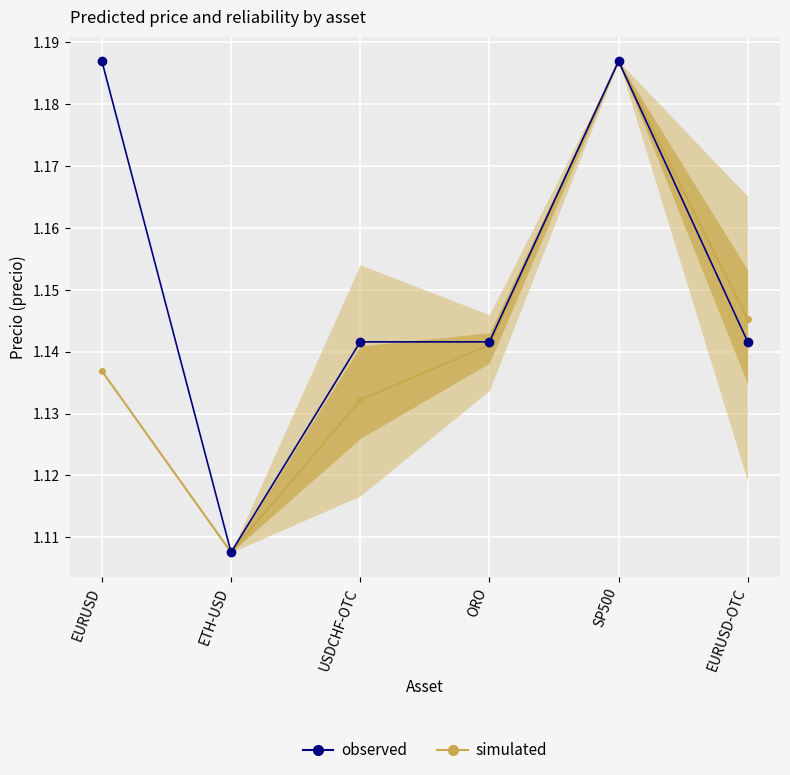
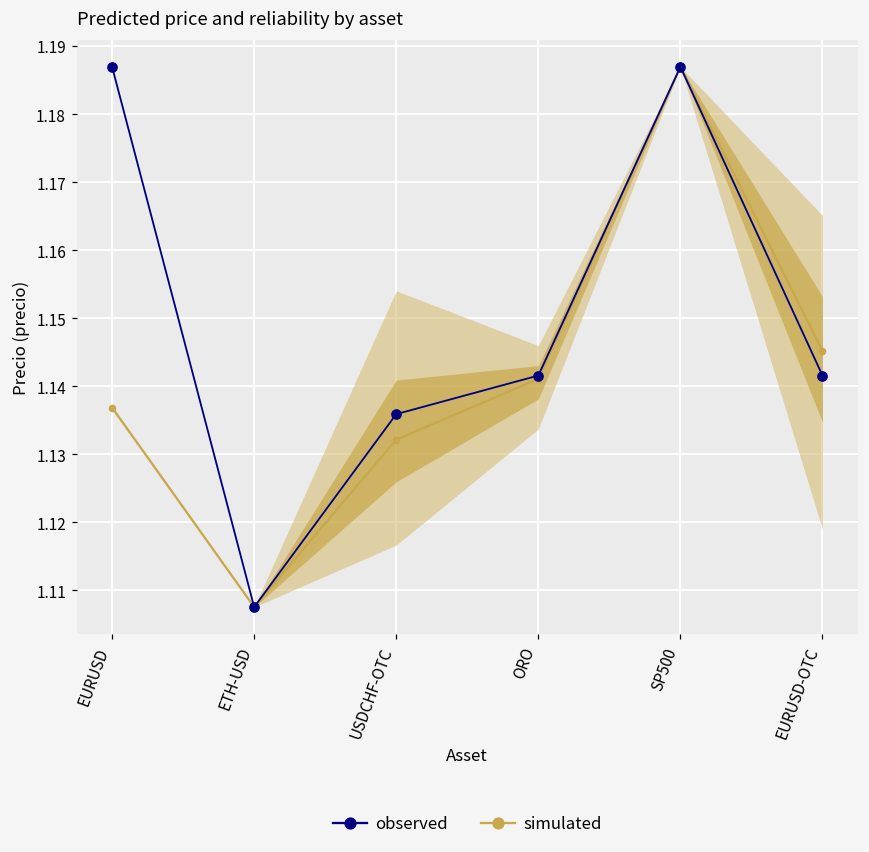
observed, USDCHF-OTC: 1.142 -> 1.136
